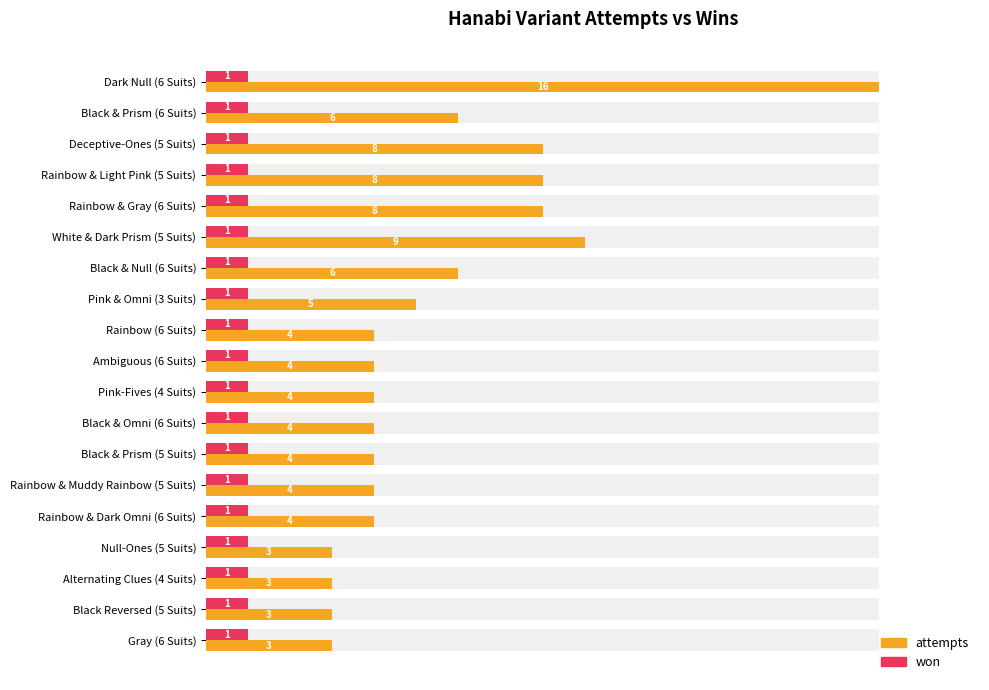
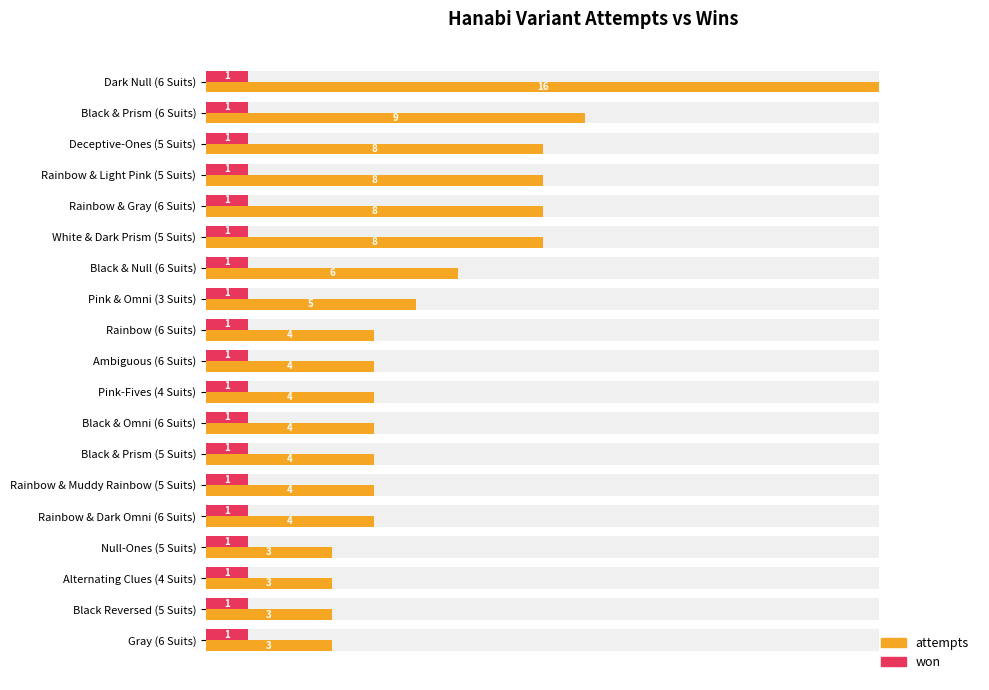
attempts, Black & Prism (6 Suits): 6 -> 9
attempts, White & Dark Prism (5 Suits): 9 -> 8
